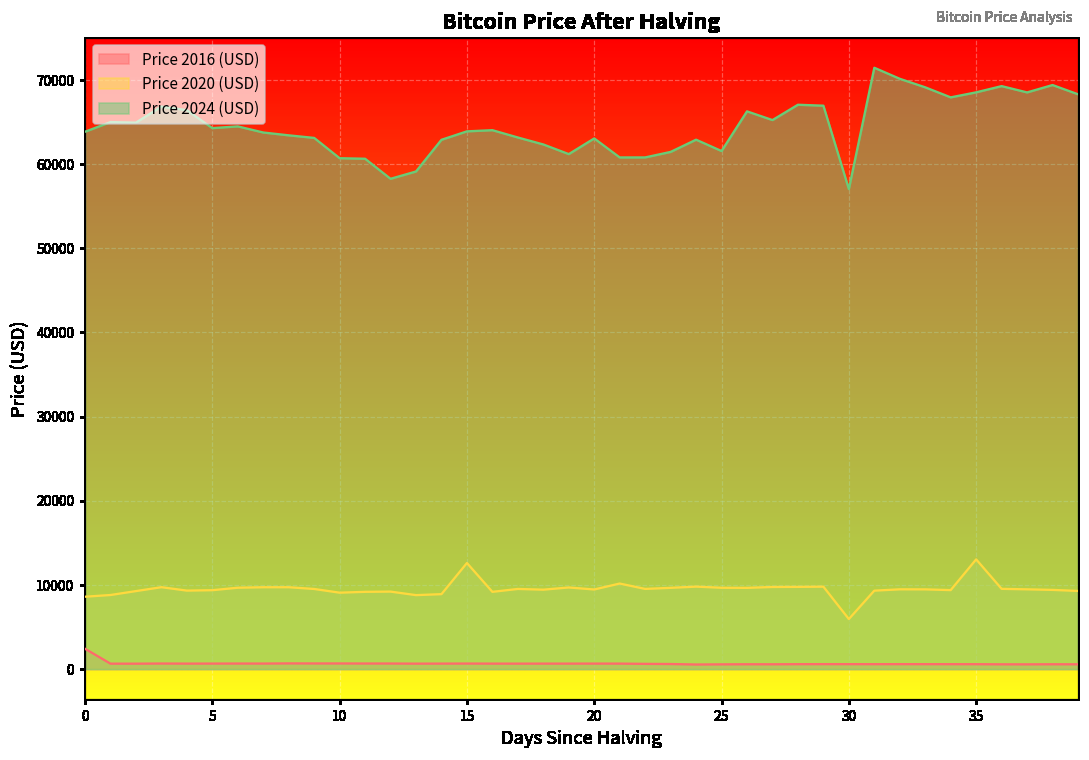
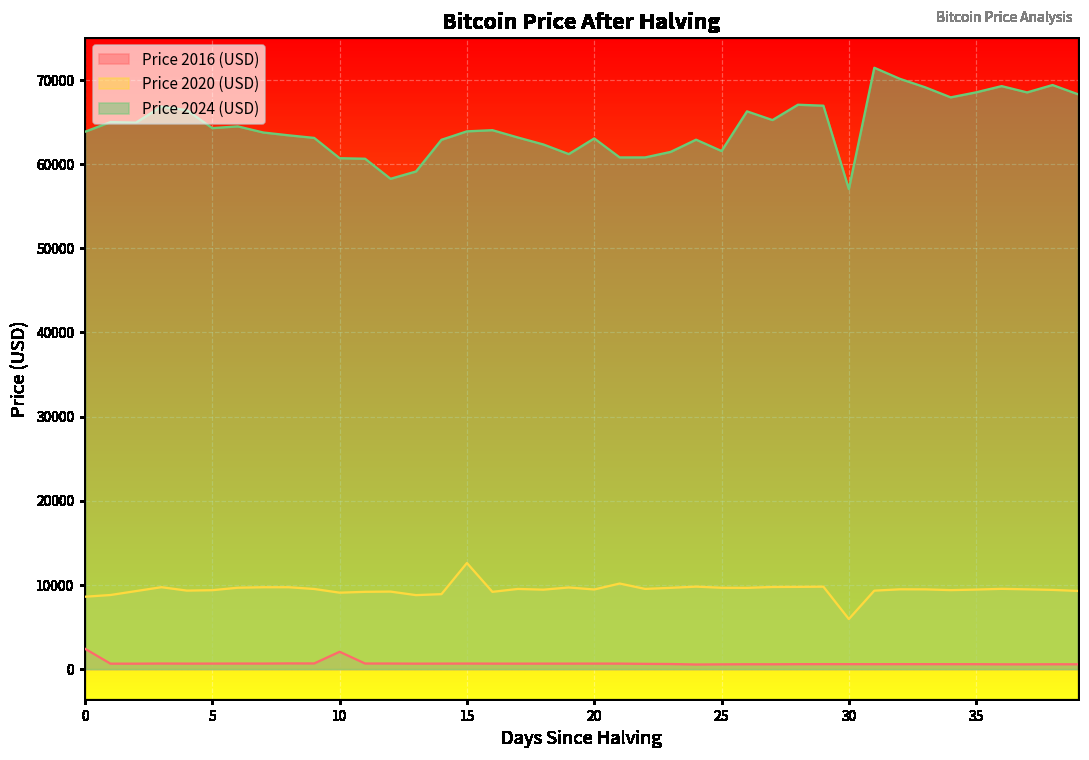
Price 2016 (USD), 10: 1000 -> 2000
Price 2020 (USD), 35: 13000 -> 9000
